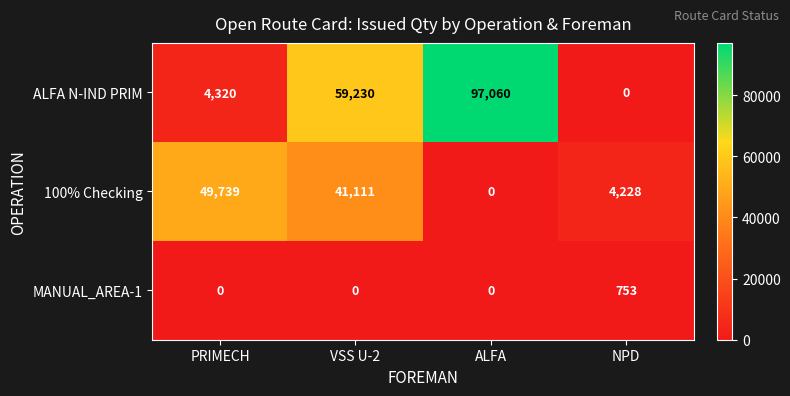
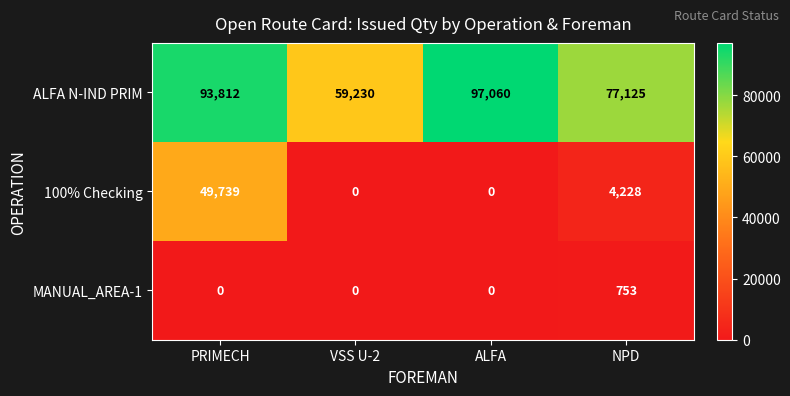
ALFA N-IND PRIM, PRIMECH: 4,320 -> 93,812
ALFA N-IND PRIM, NPD: 0 -> 77,125
100% Checking, VSS U-2: 41,111 -> 0
